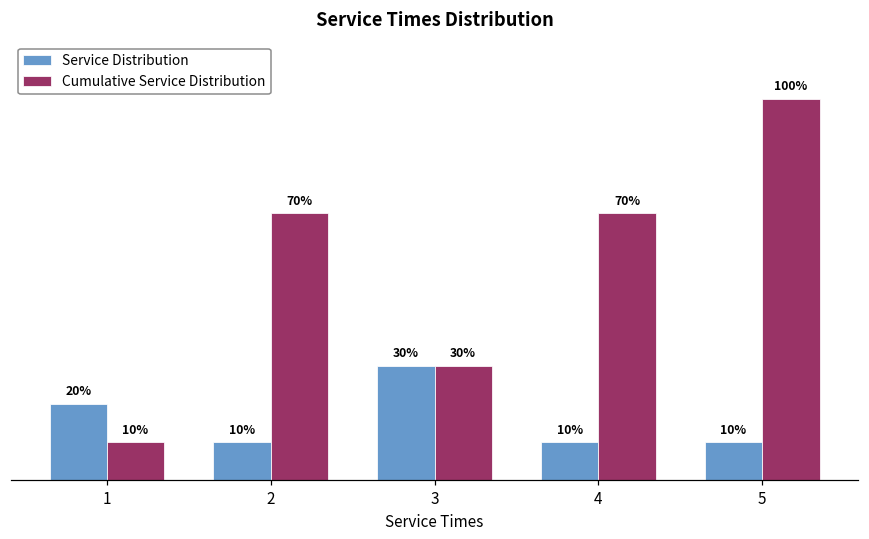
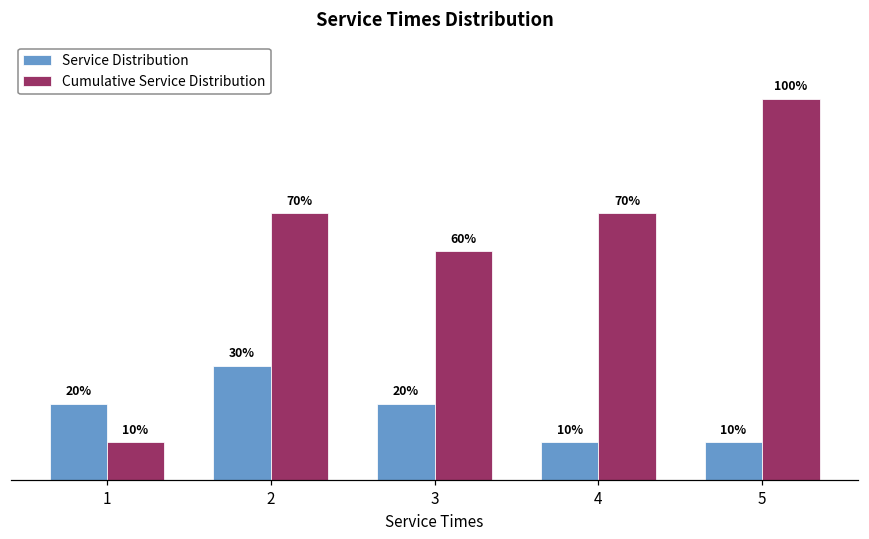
Service Distribution, 2: 10% -> 30%
Service Distribution, 3: 30% -> 20%
Cumulative Service Distribution, 3: 30% -> 60%
